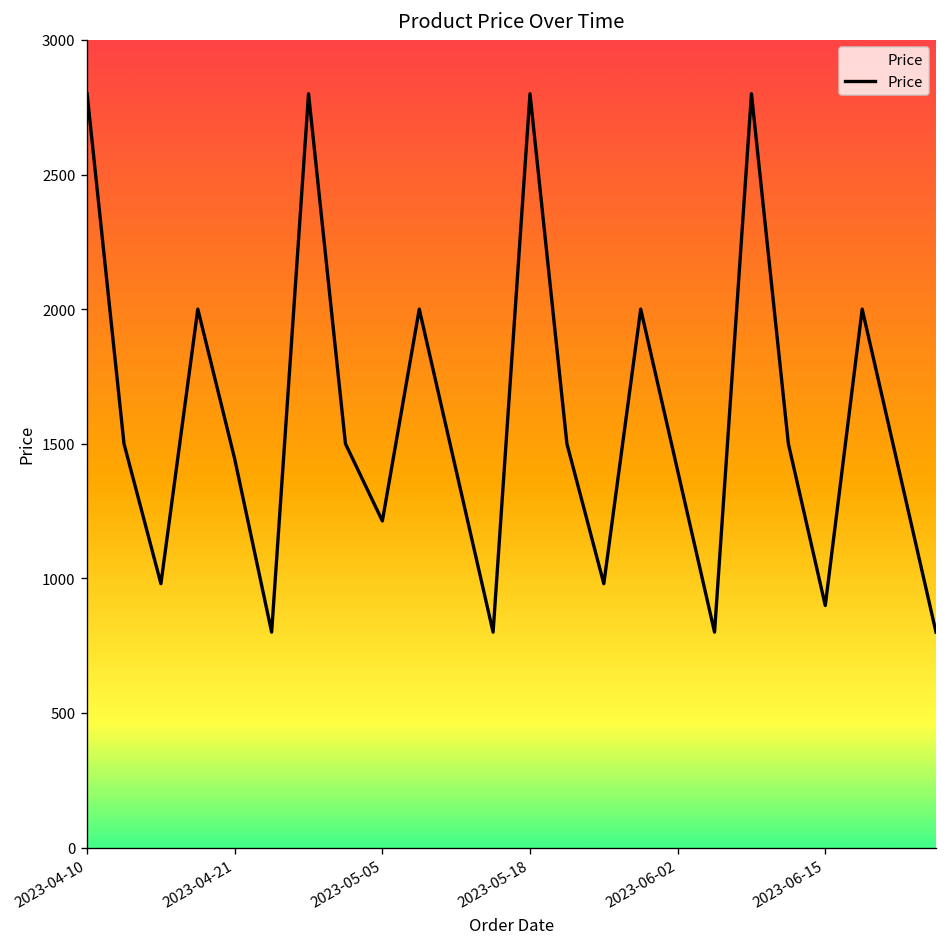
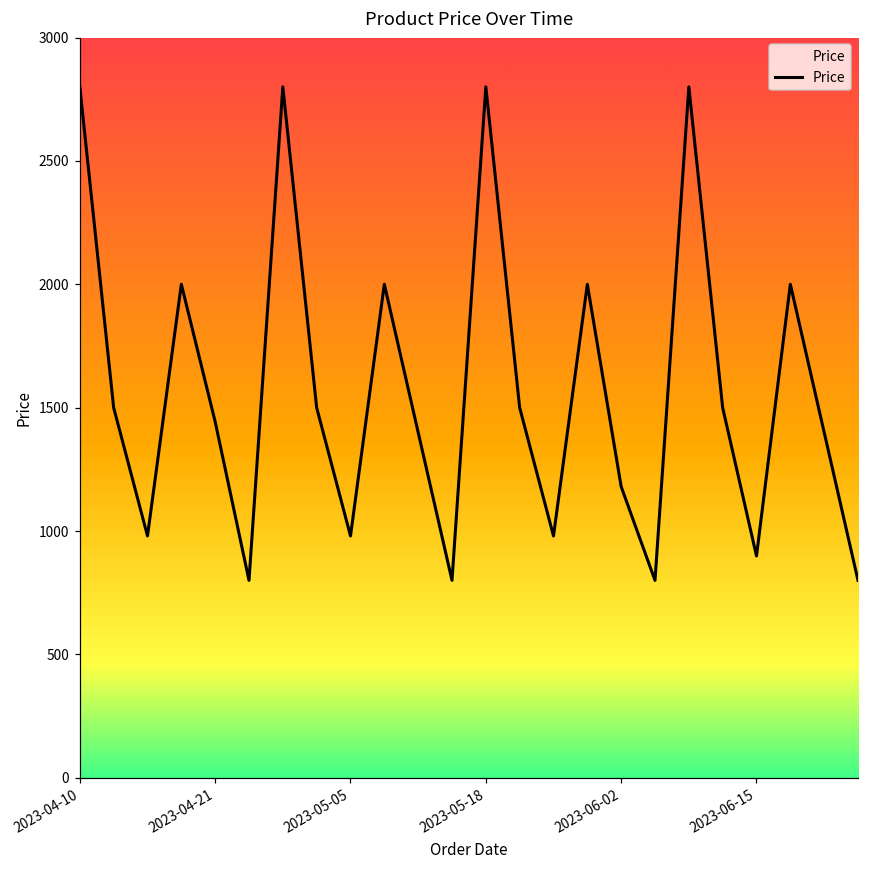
2023-05-05: 1210 -> 980
2023-06-02: 1400 -> 1180
